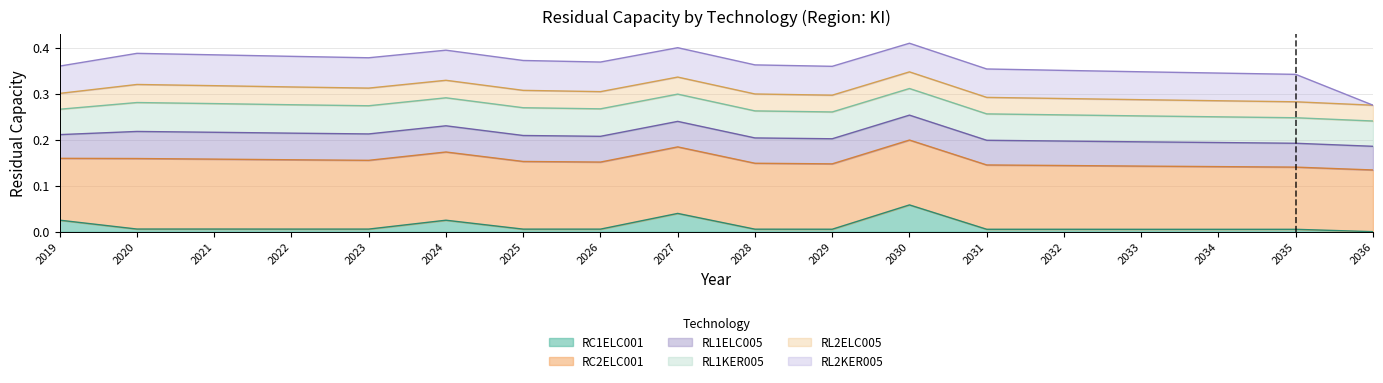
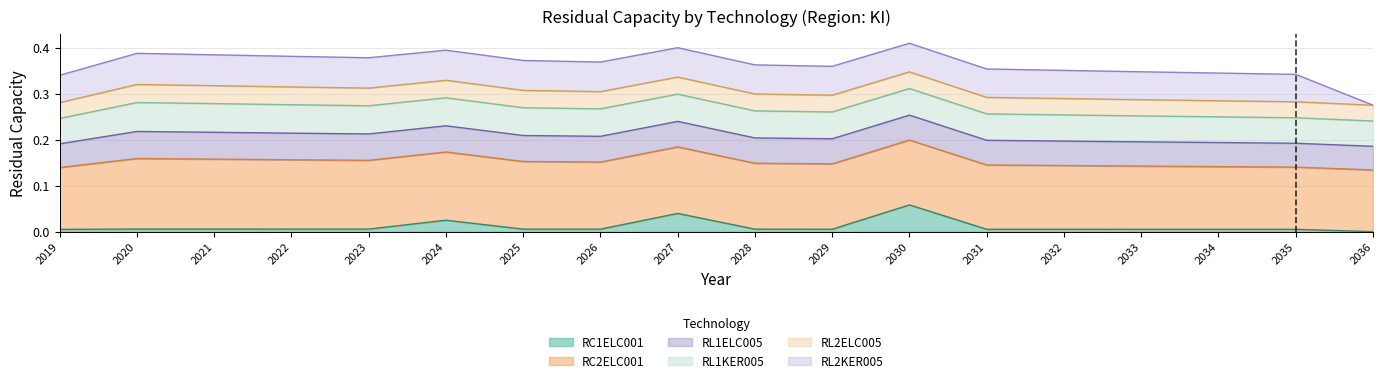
RC1ELC001, 2019: 0.03 -> 0.01
